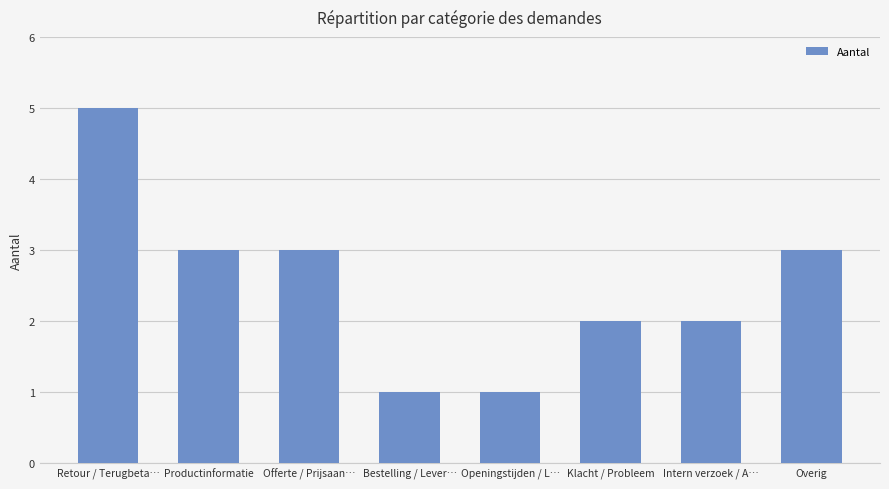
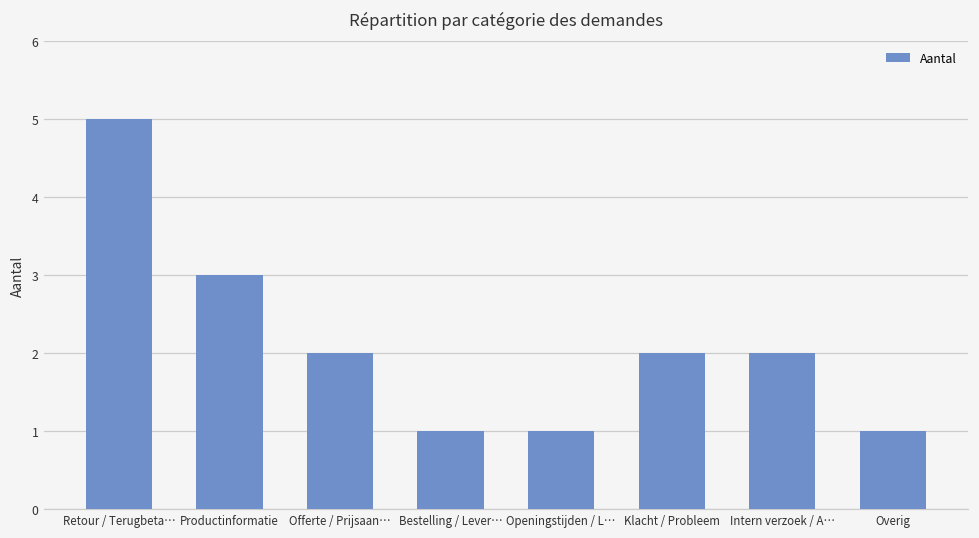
Offerte / Prijsaan…: 3 -> 2
Overig: 3 -> 1
